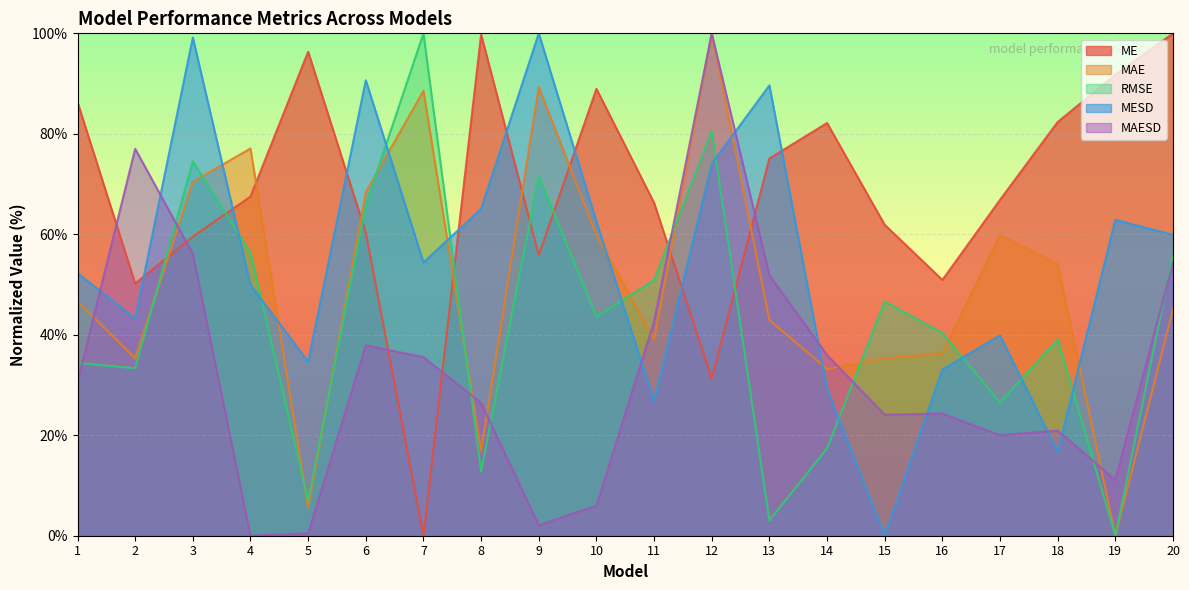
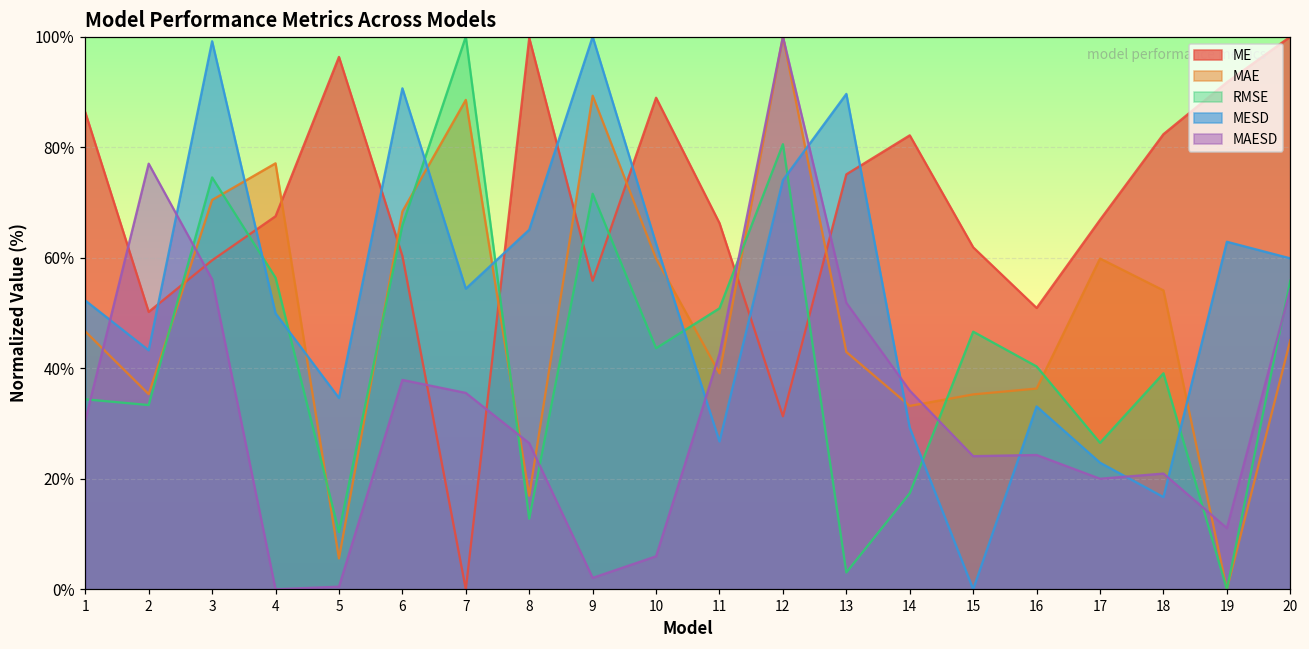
RMSE, 5: 7% -> 10%
MESD, 17: 40% -> 23%
